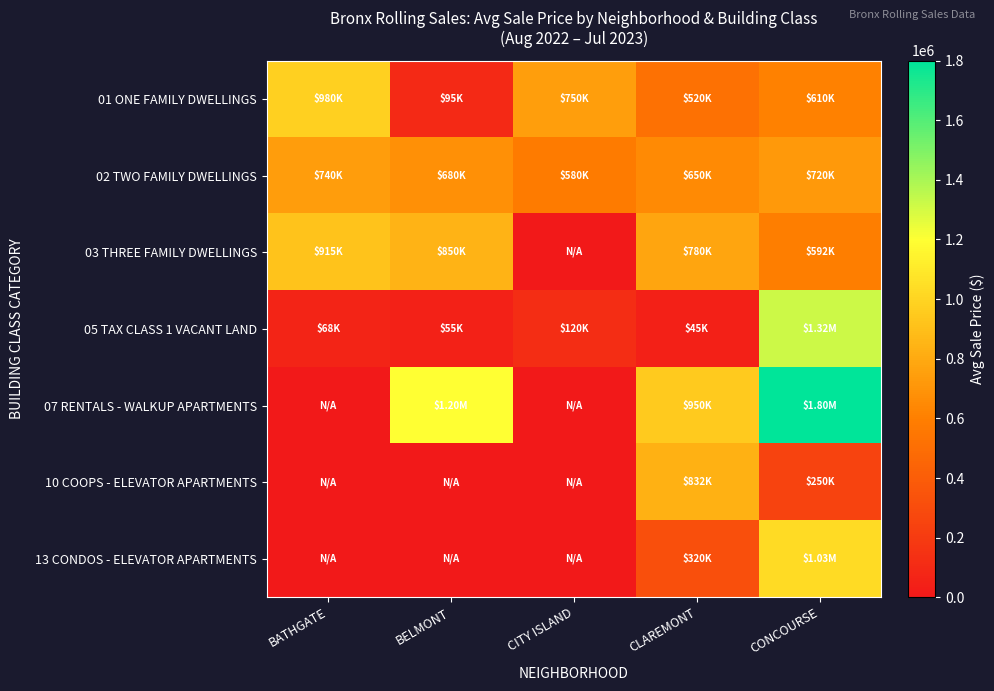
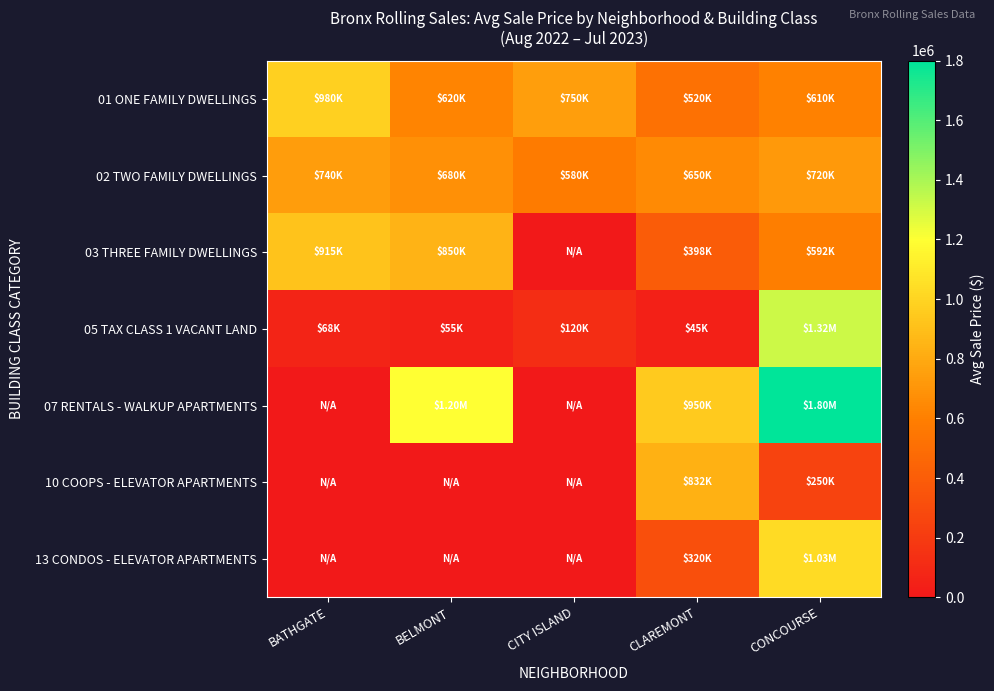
01 ONE FAMILY DWELLINGS, BELMONT: $95K -> $620K
03 THREE FAMILY DWELLINGS, CLAREMONT: $780K -> $398K
